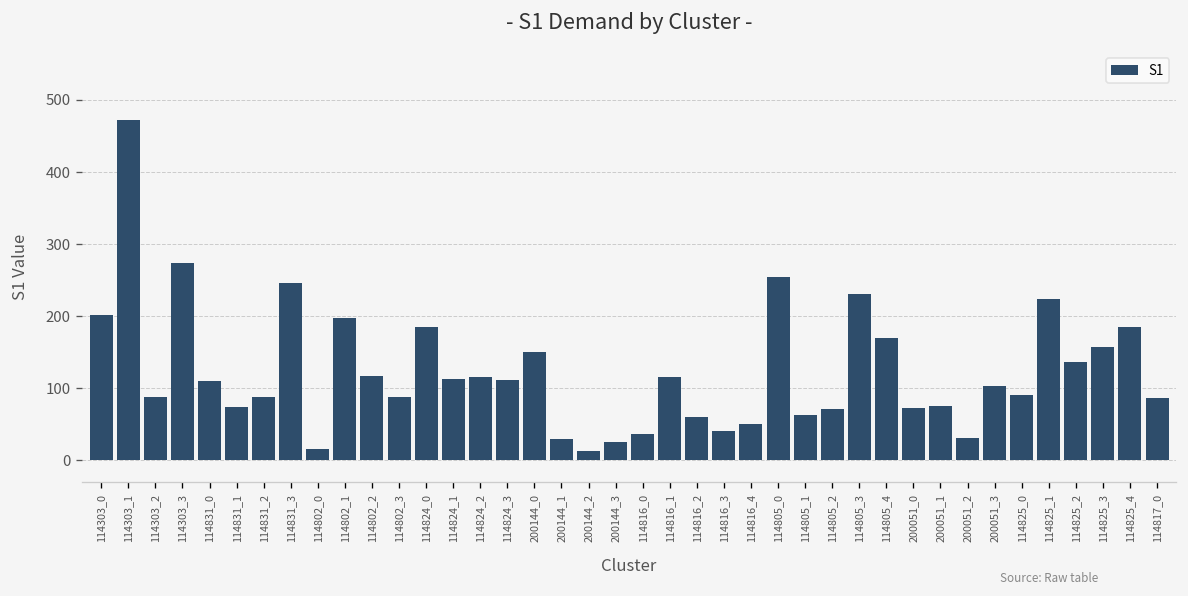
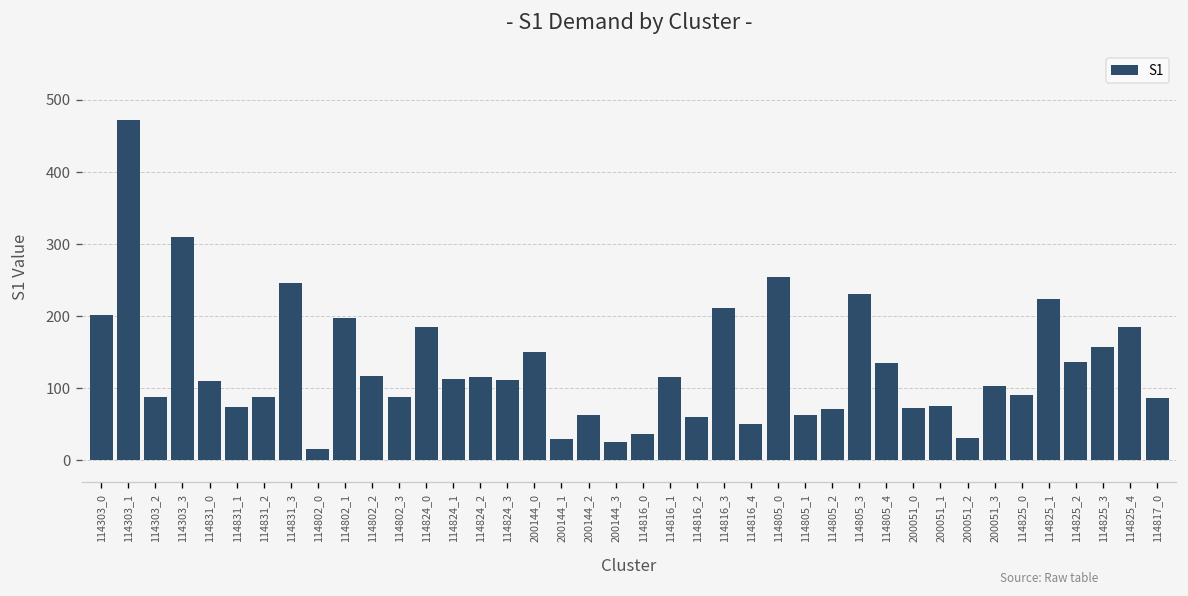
114303_3: 270 -> 310
200144_2: 10 -> 60
114816_3: 40 -> 210
114805_4: 170 -> 140
